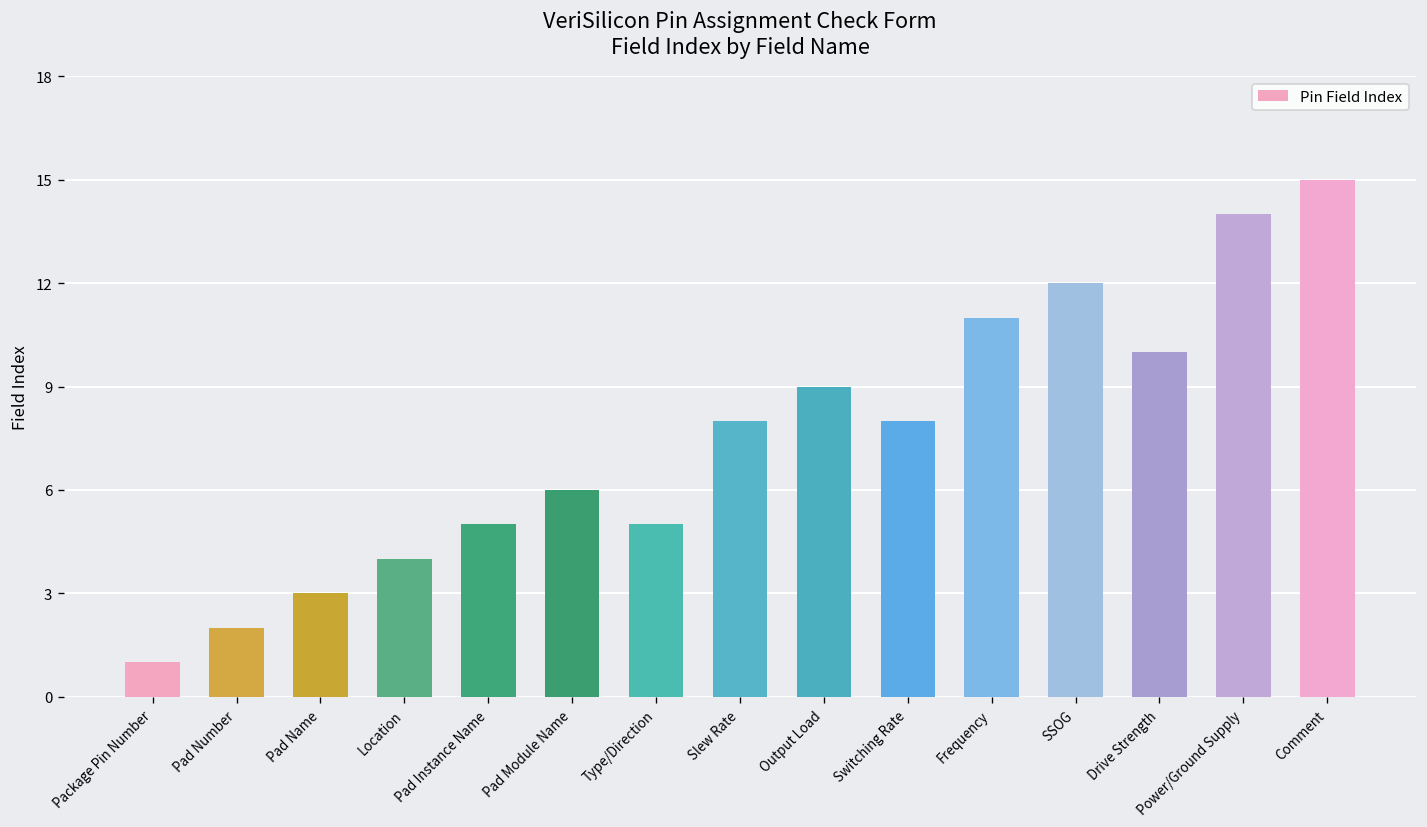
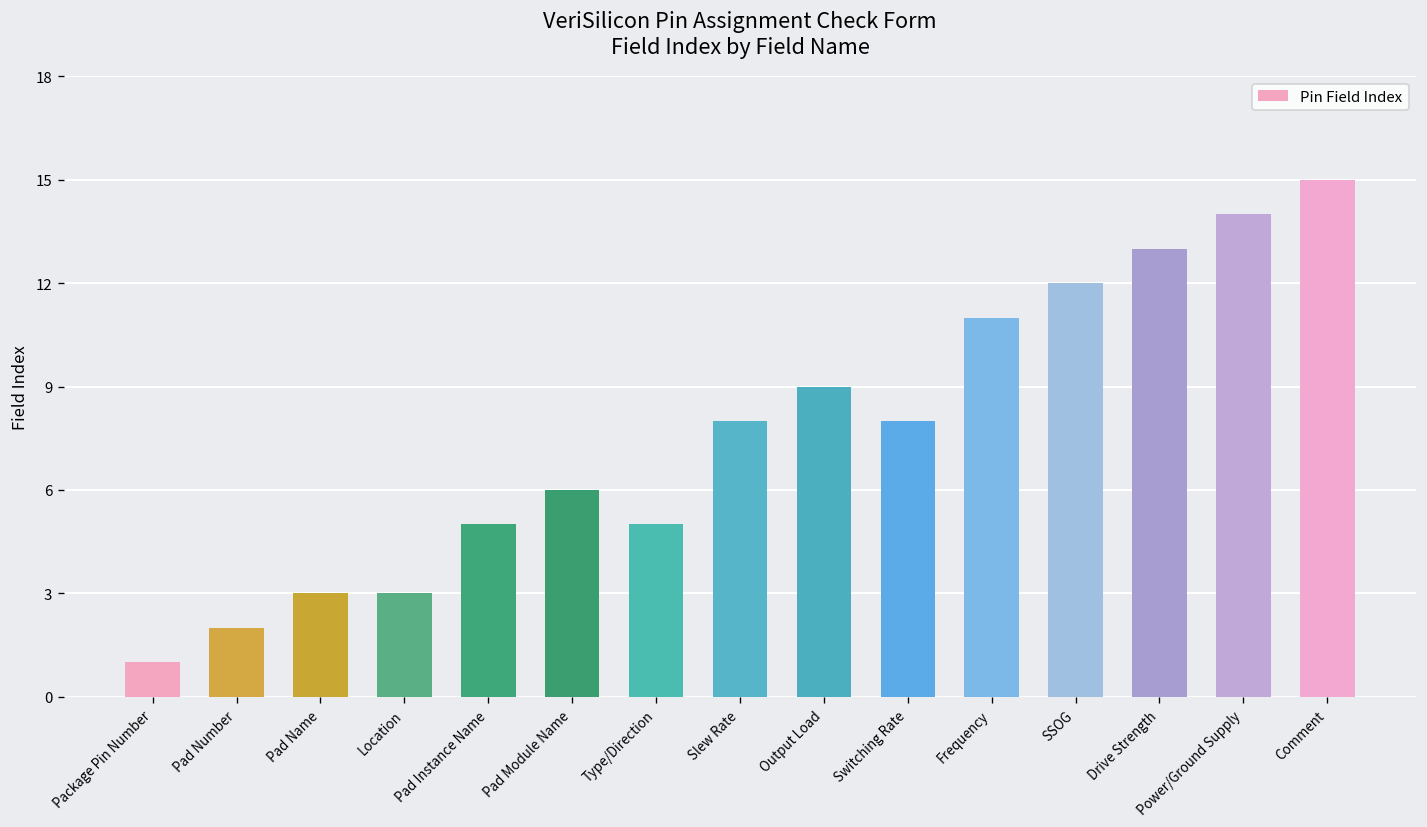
Location: 4 -> 3
Drive Strength: 10 -> 13
